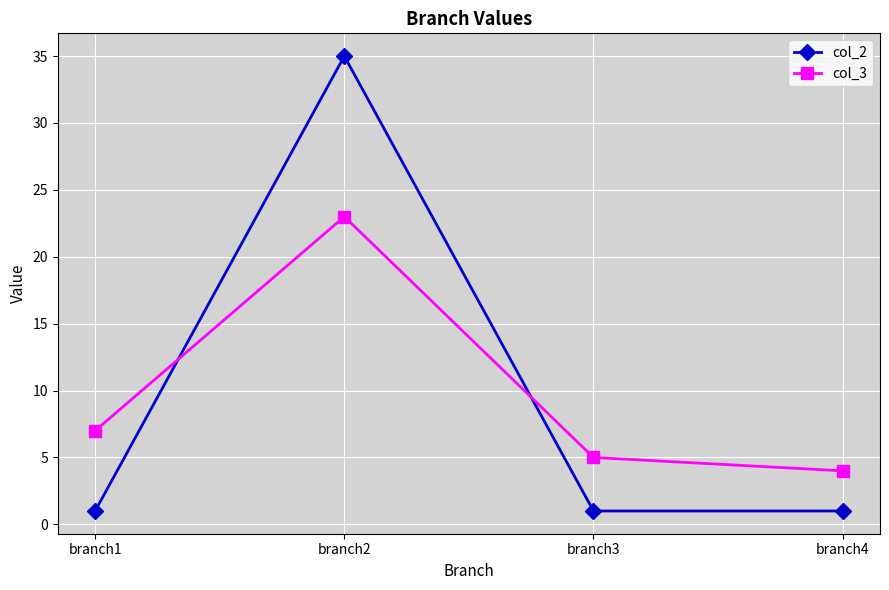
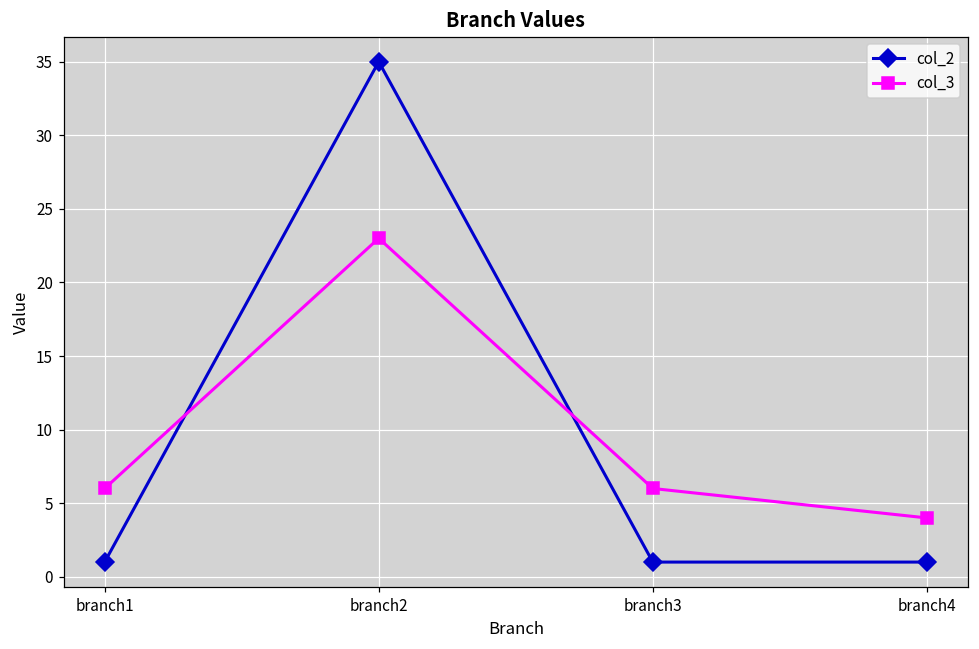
col_3, branch1: 7 -> 6
col_3, branch3: 5 -> 6
